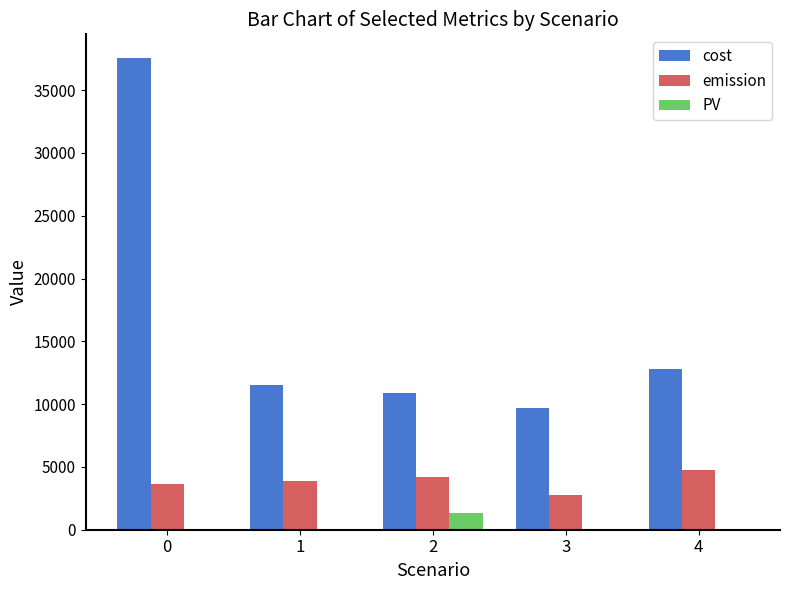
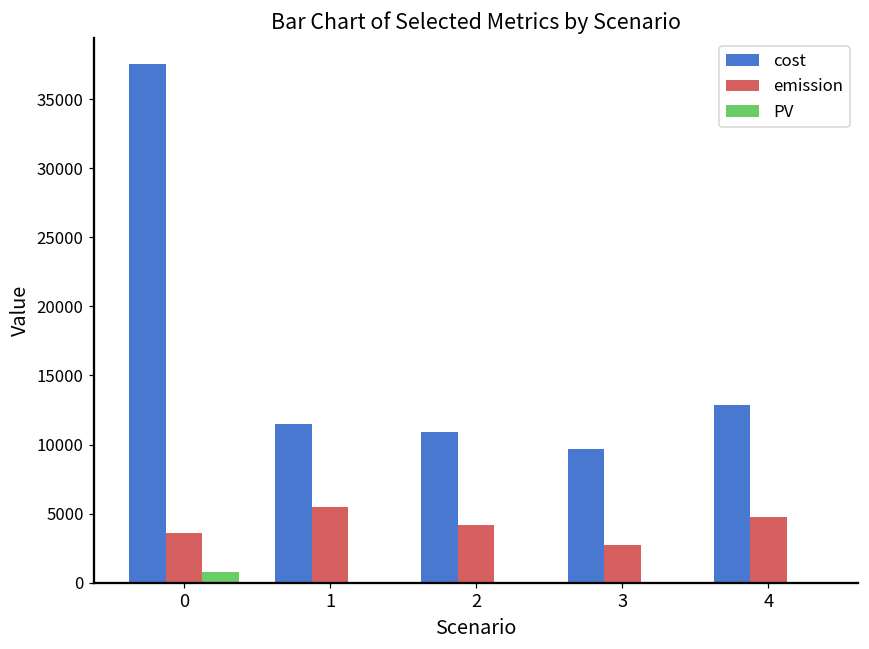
PV, 0: 0 -> 800
emission, 1: 3900 -> 5500
PV, 2: 1400 -> 0
